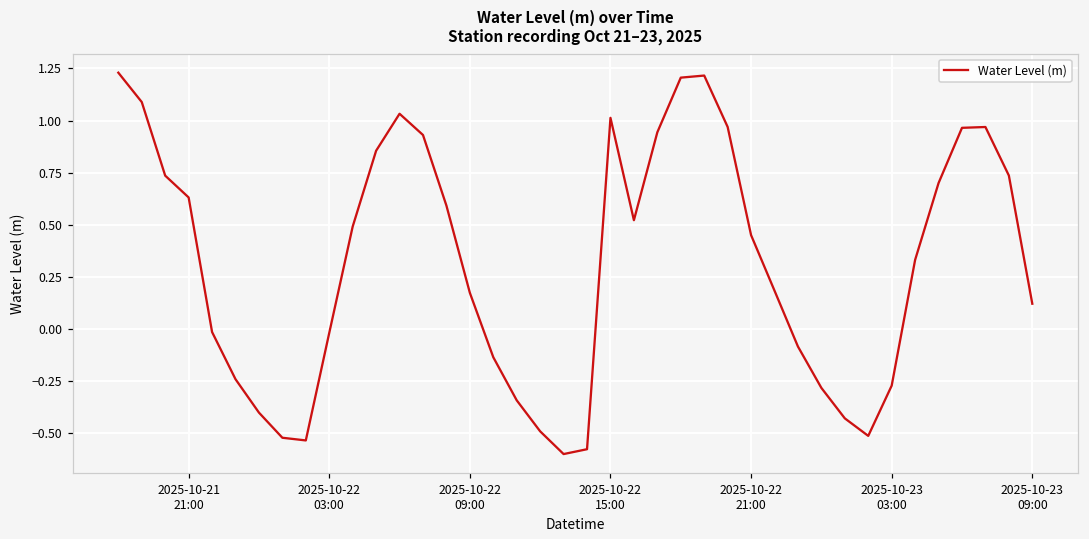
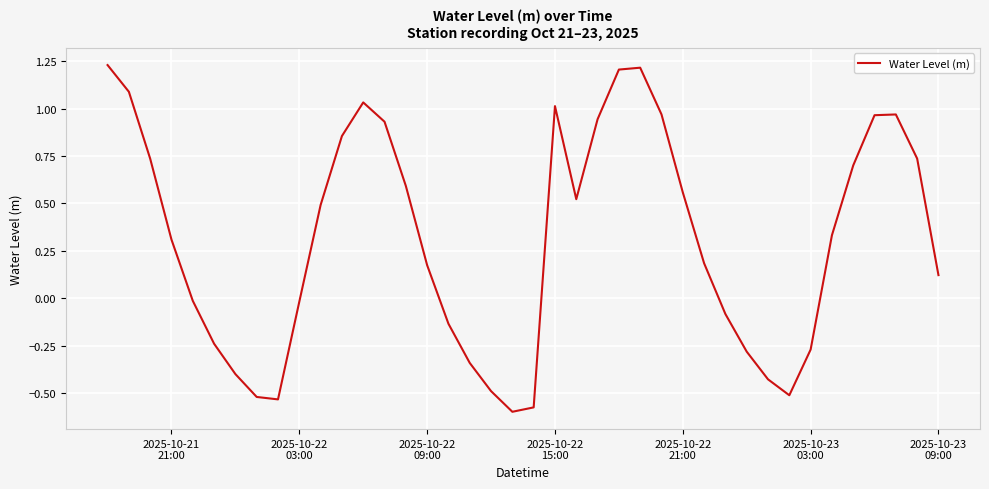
2025-10-21 21:00: 0.63 -> 0.31
2025-10-22 21:00: 0.45 -> 0.56
